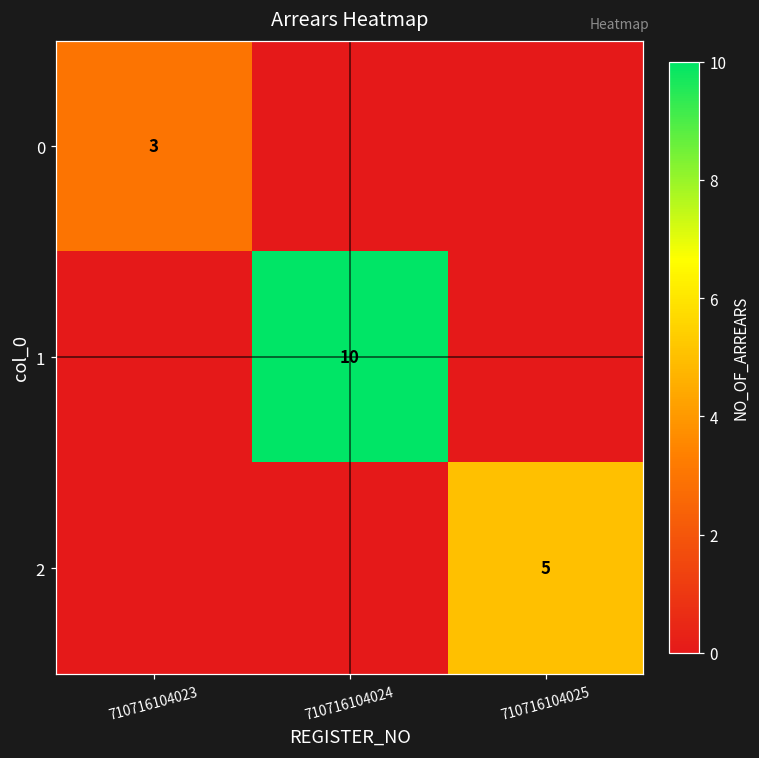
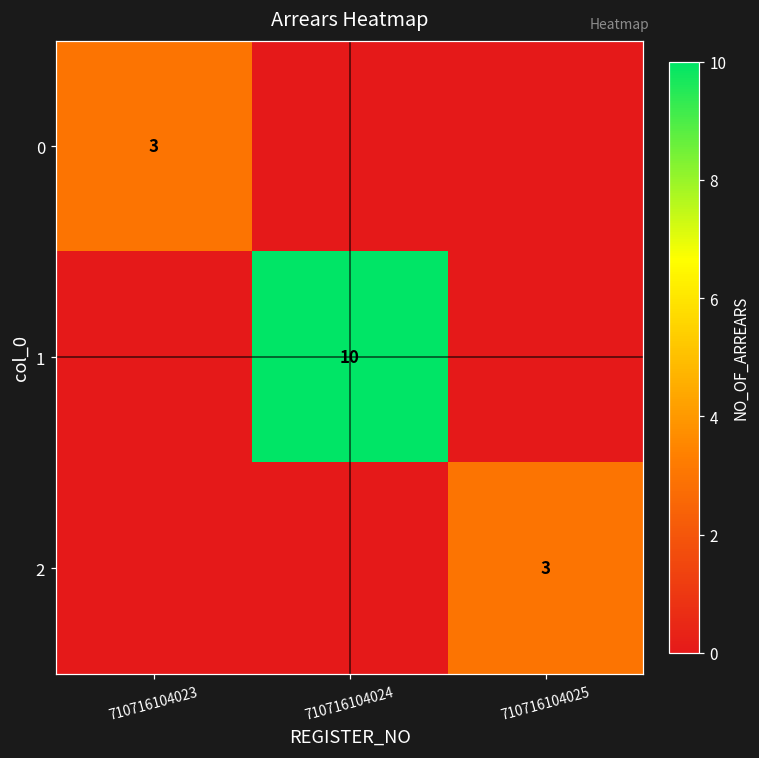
2, 710716104025: 5 -> 3
